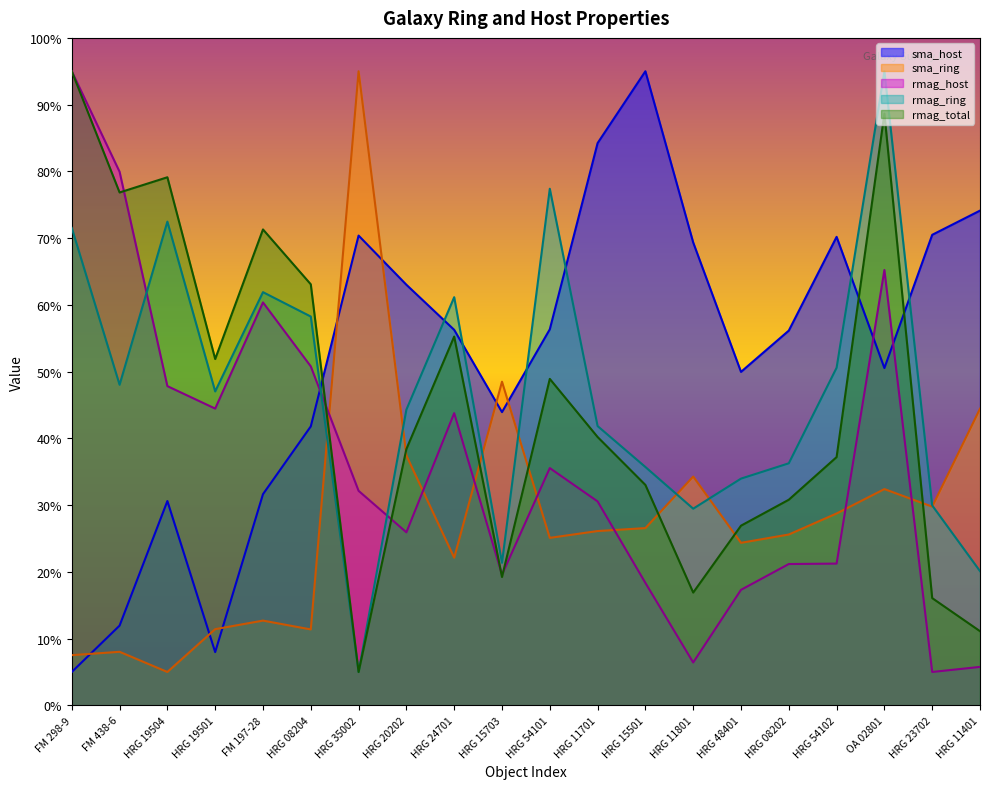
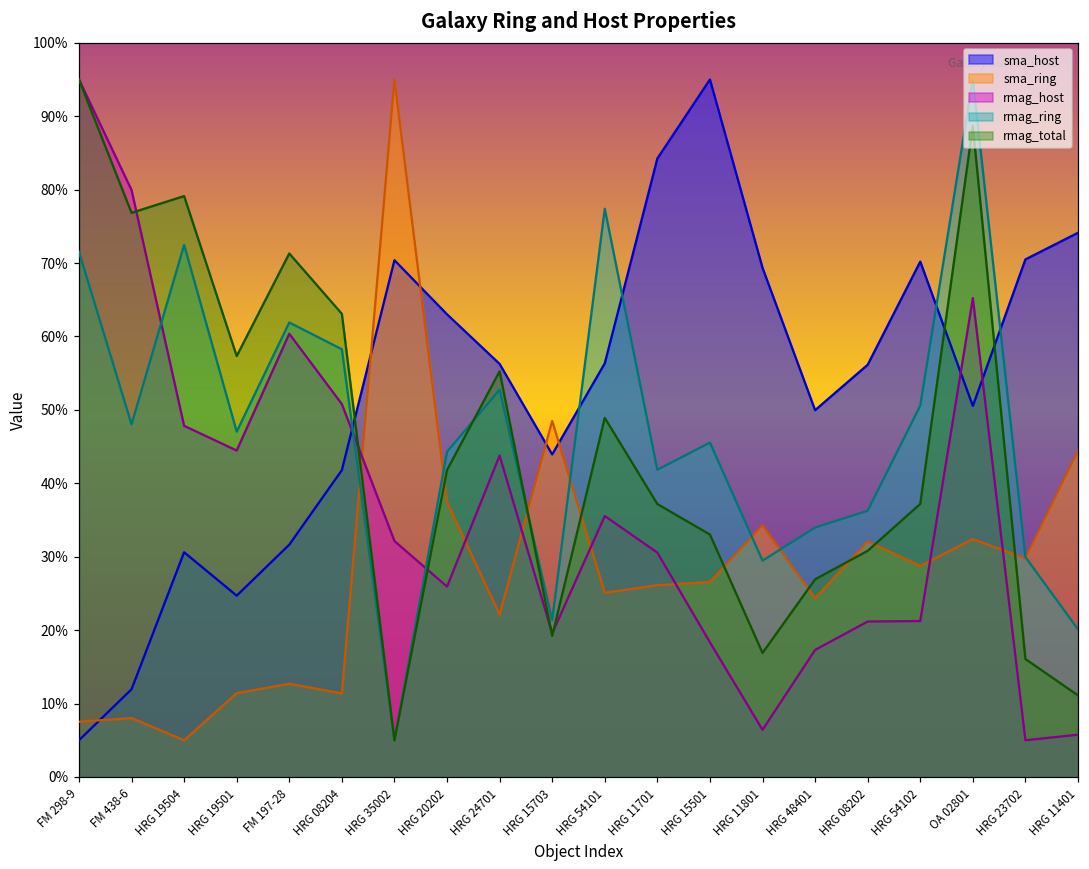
sma_host, HRG 19501: 8% -> 25%
rmag_total, HRG 19501: 52% -> 57%
rmag_total, HRG 20202: 38% -> 42%
rmag_ring, HRG 24701: 61% -> 53%
rmag_total, HRG 11701: 40% -> 37%
rmag_ring, HRG 15501: 36% -> 46%
sma_ring, HRG 08202: 26% -> 32%
